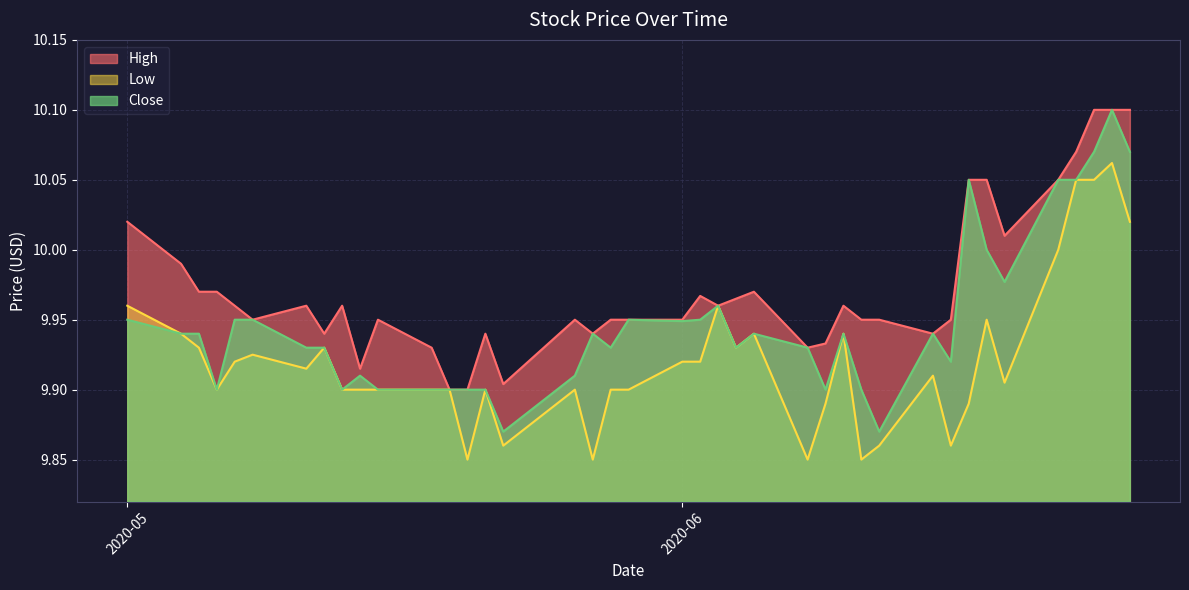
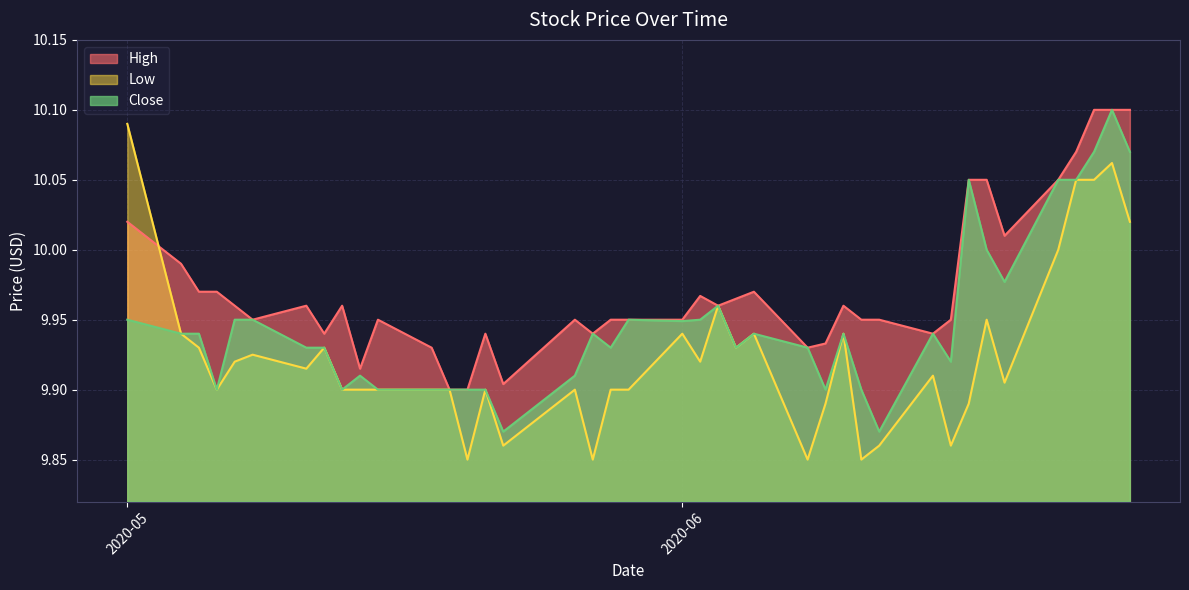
Low, 2020-05: 9.96 -> 10.09
Low, 2020-06: 9.92 -> 9.94
